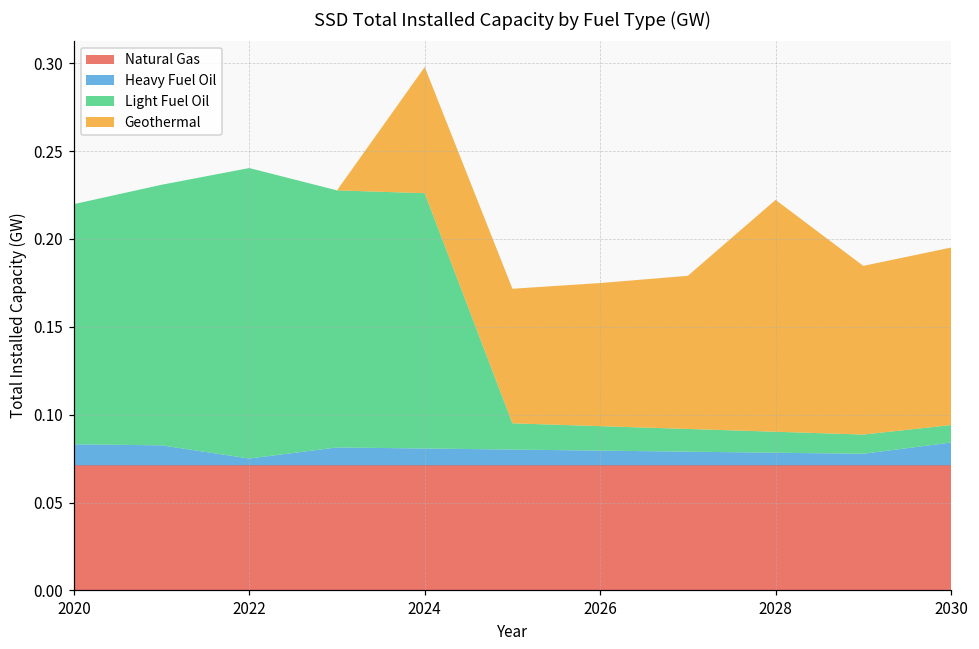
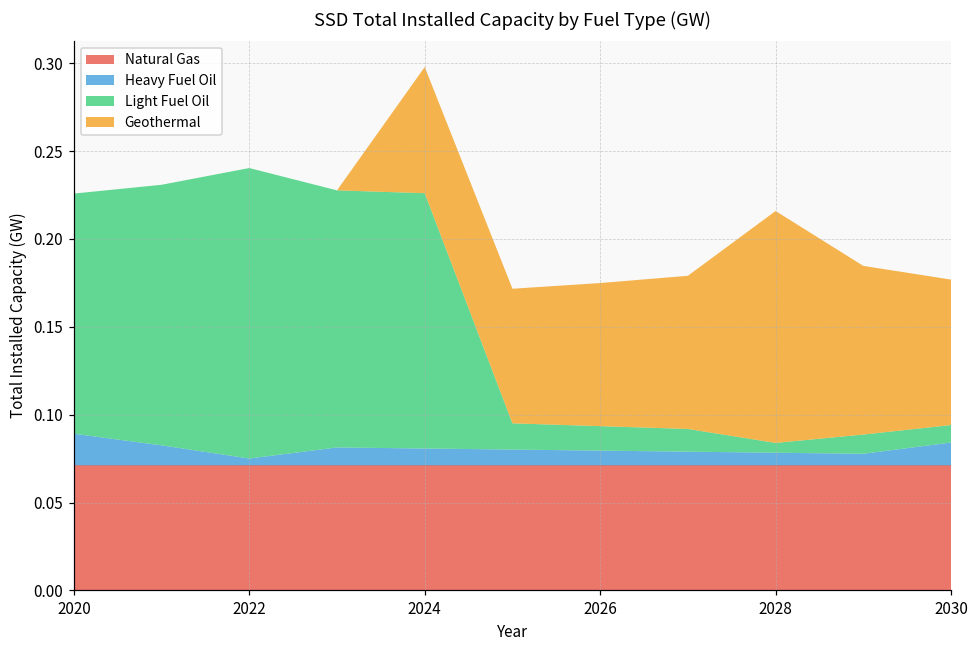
Heavy Fuel Oil, 2020: 0.012 -> 0.018
Light Fuel Oil, 2028: 0.012 -> 0.006
Geothermal, 2030: 0.101 -> 0.083
